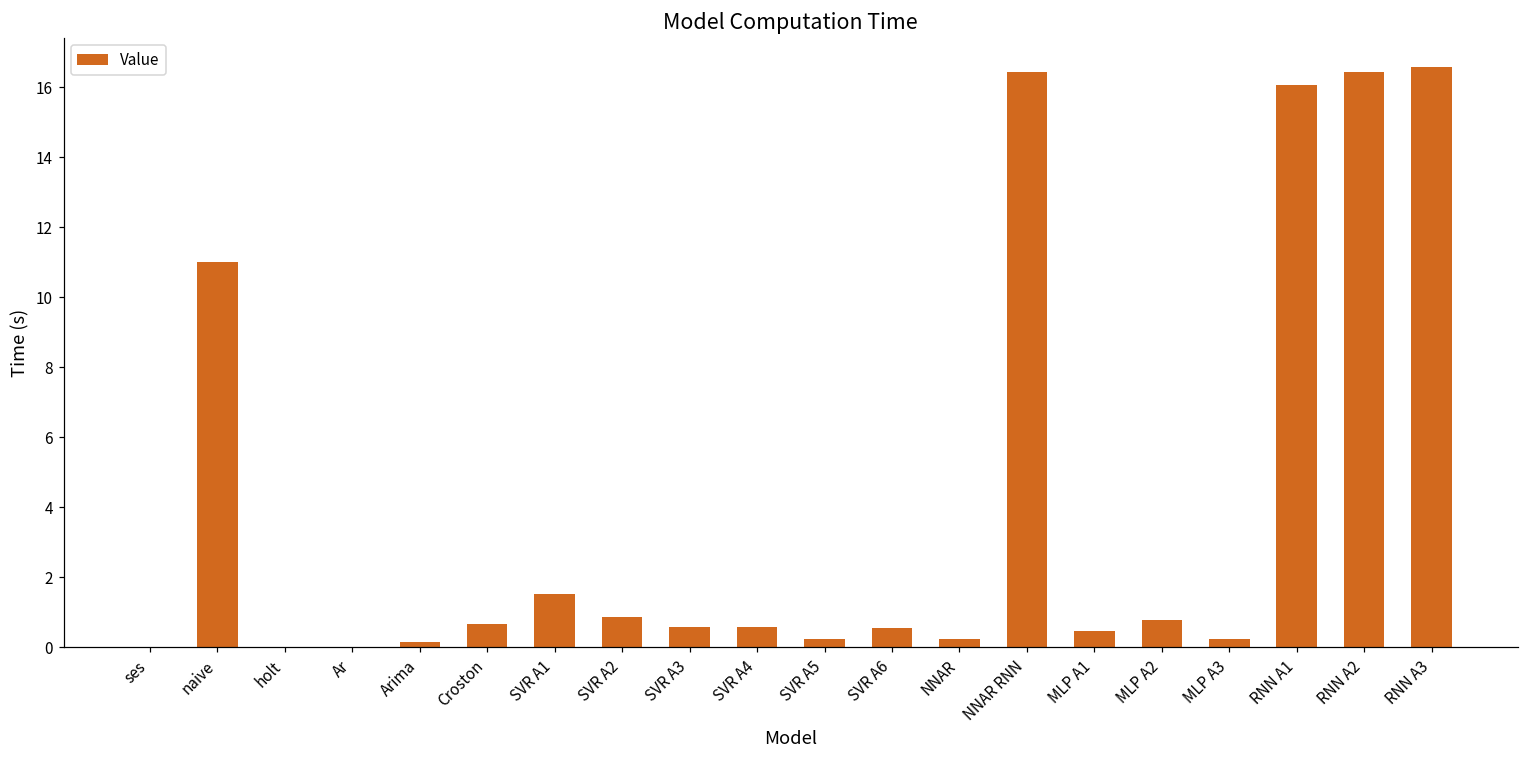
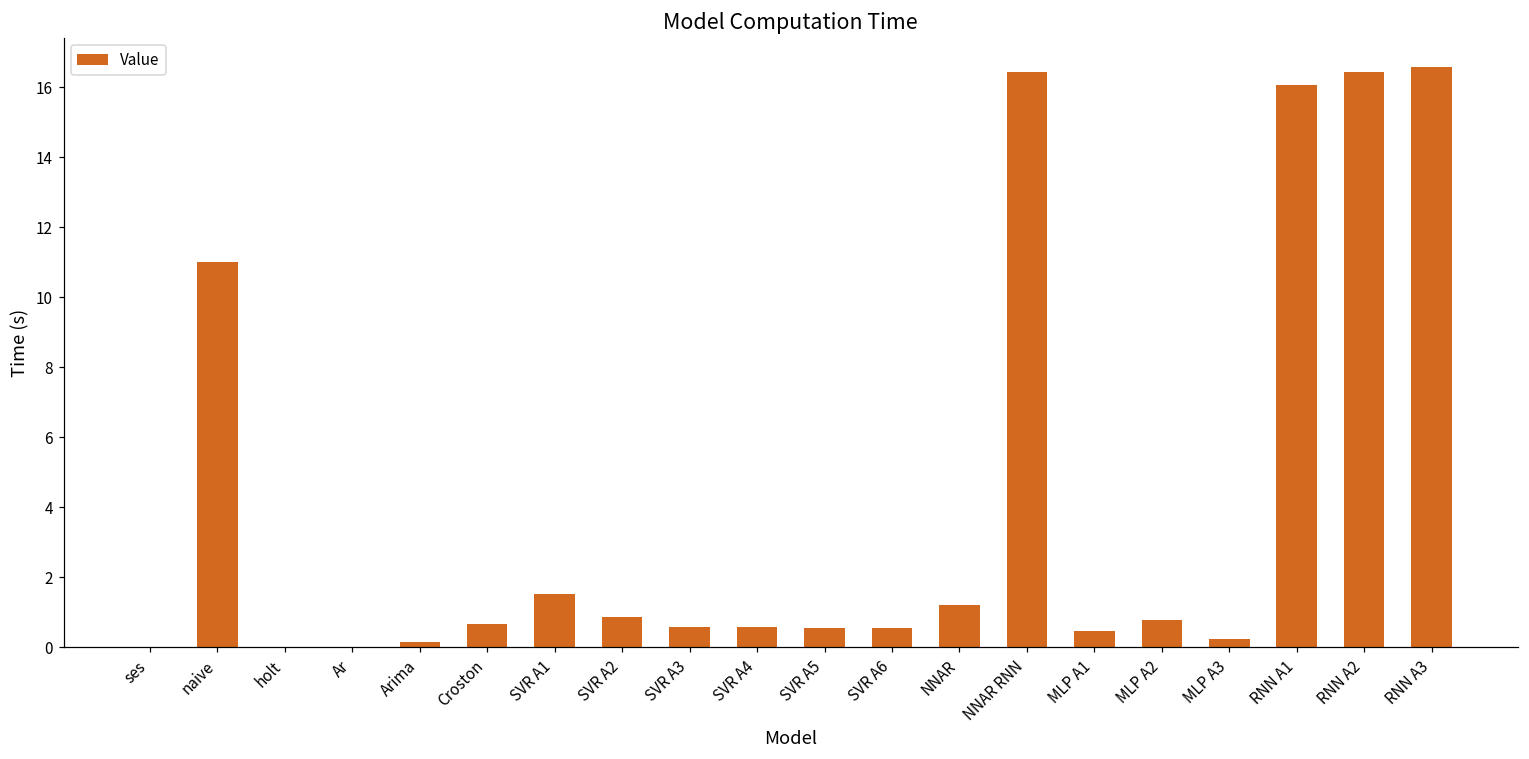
SVR A5: 0.2 -> 0.6
NNAR: 0.2 -> 1.2
